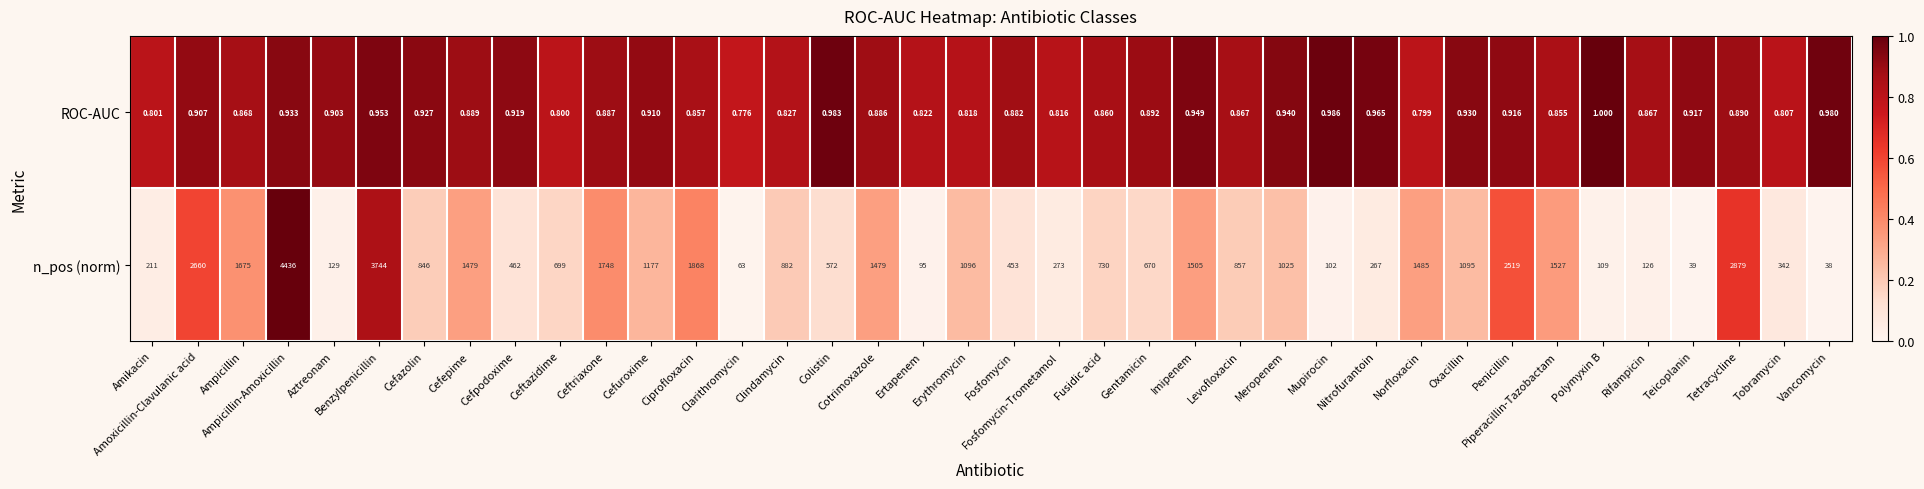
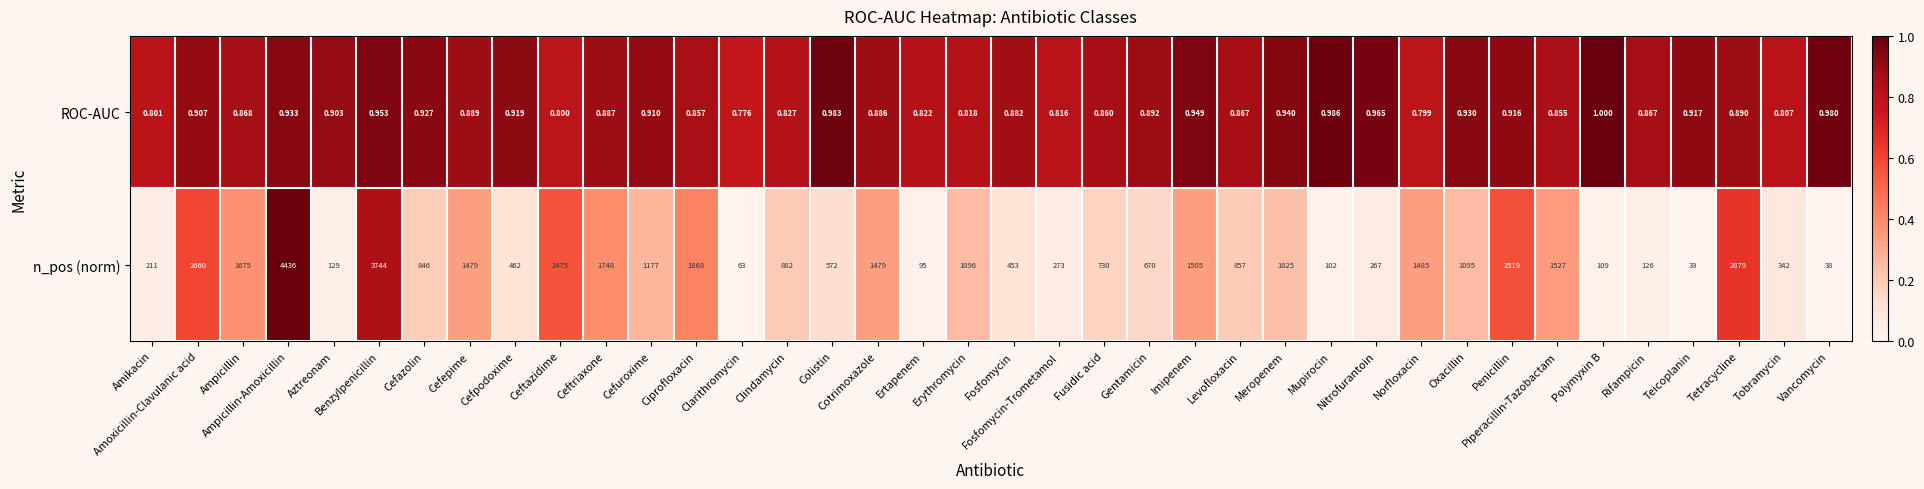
n_pos (norm), Ceftazidime: 699 -> 2475
